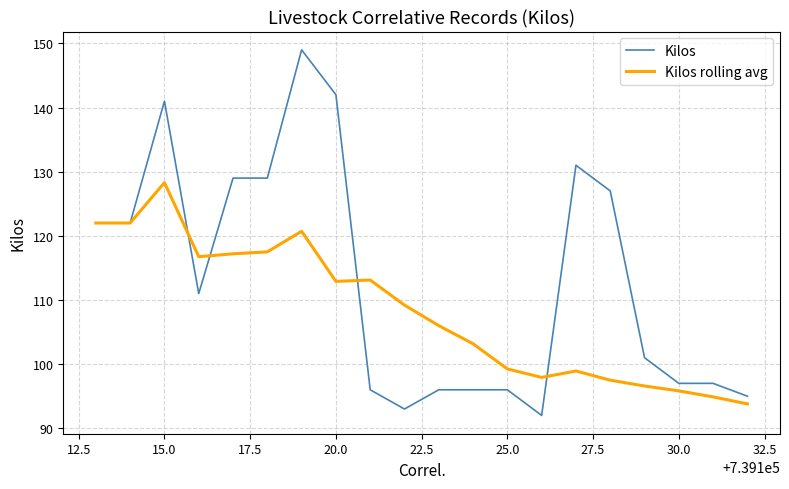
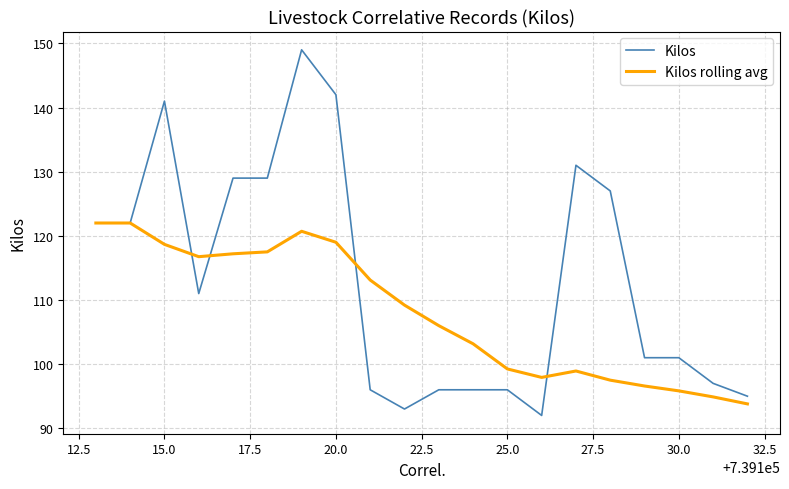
Kilos rolling avg, 15.0: 128 -> 119
Kilos rolling avg, 20.0: 113 -> 119
Kilos, 30.0: 97 -> 101
